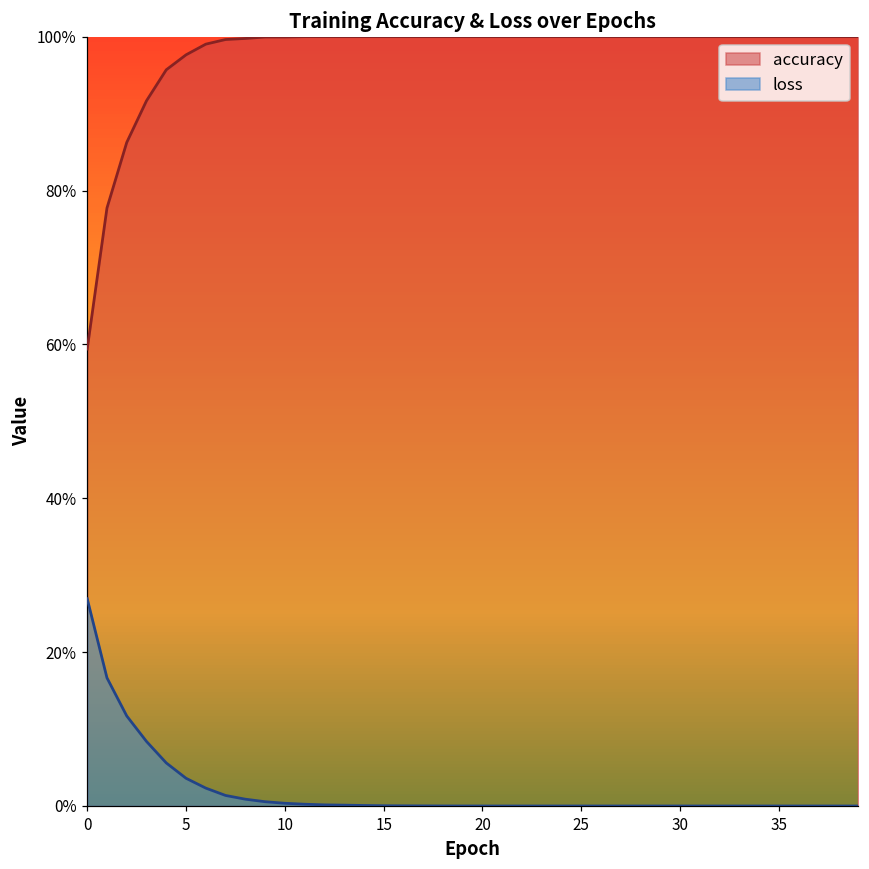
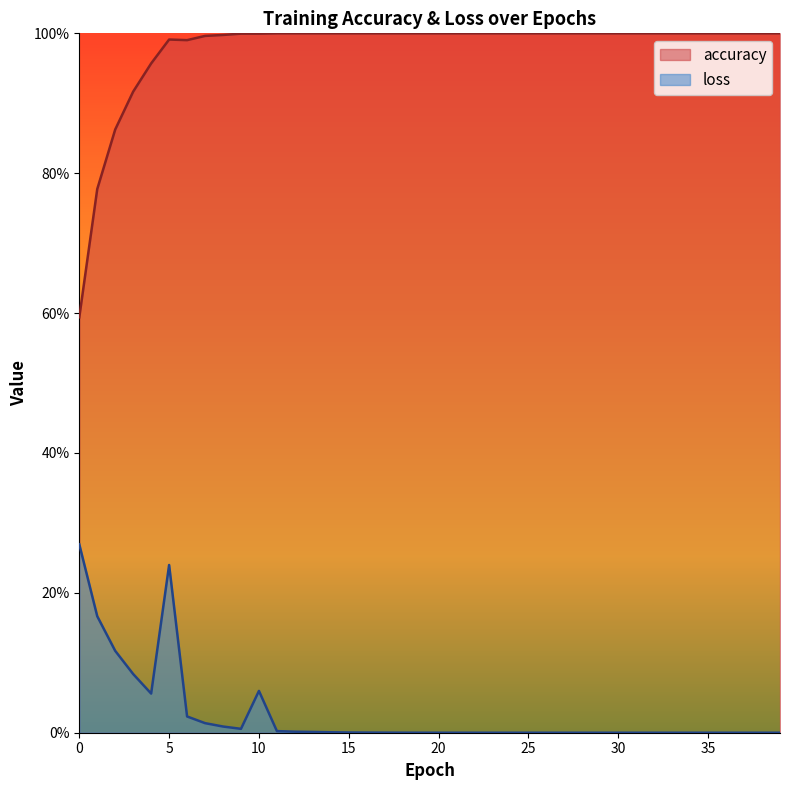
accuracy, 5: 98% -> 99%
loss, 5: 4% -> 24%
loss, 10: 0% -> 6%
